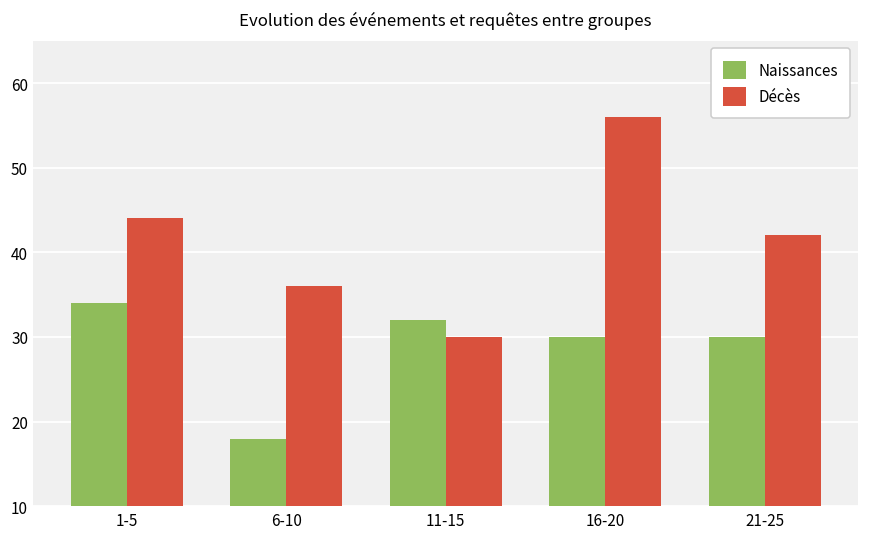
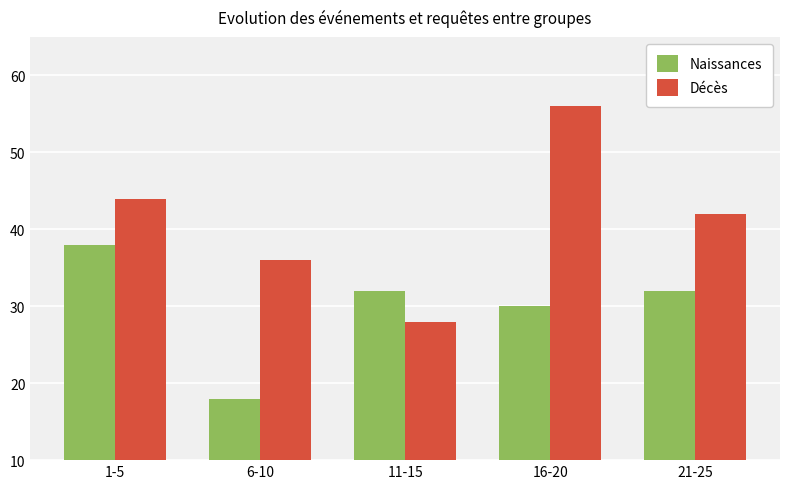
Naissances, 1-5: 34 -> 38
Décès, 11-15: 30 -> 28
Naissances, 21-25: 30 -> 32
